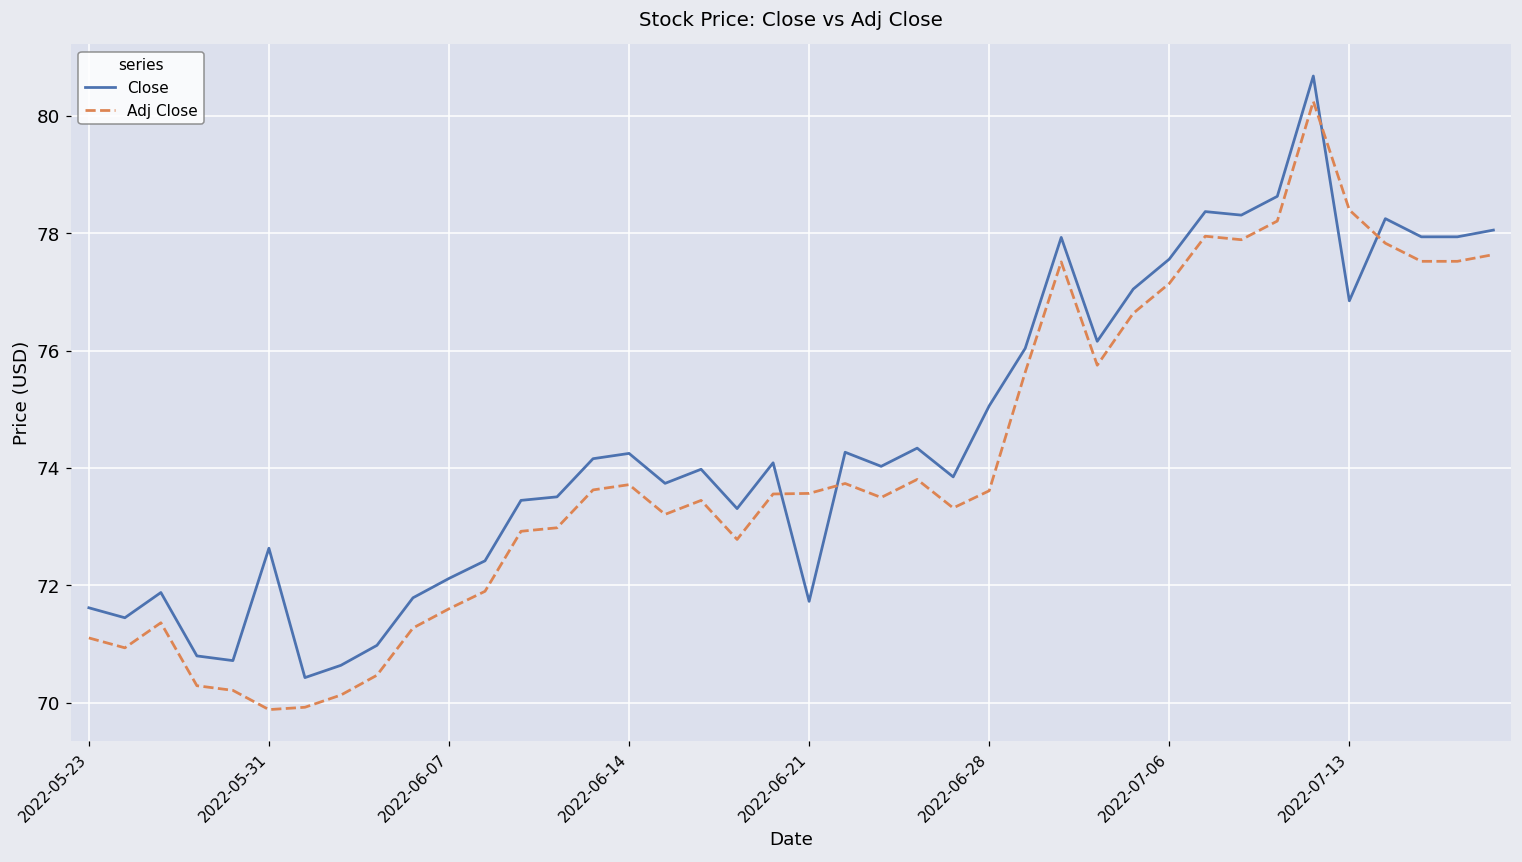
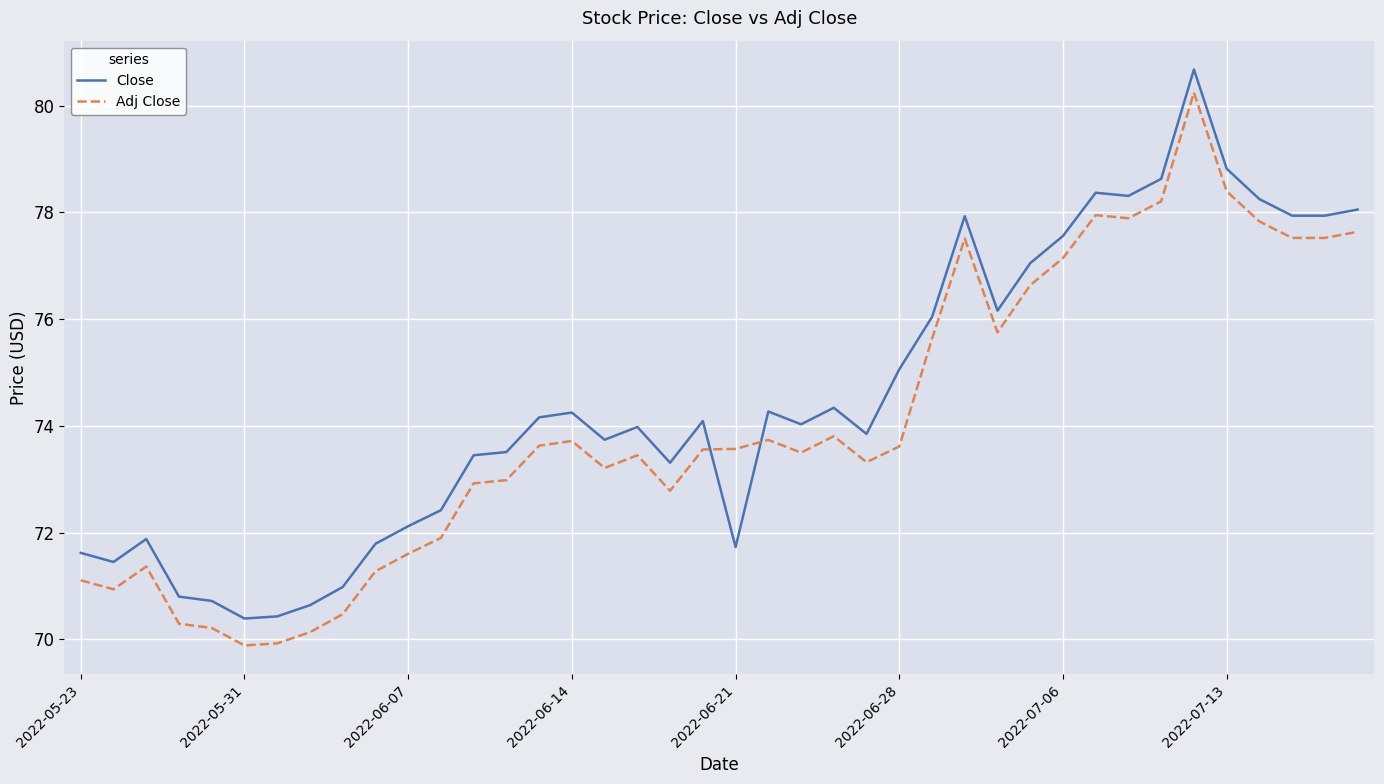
Close, 2022-05-31: 72.6 -> 70.4
Close, 2022-07-13: 76.9 -> 78.8
